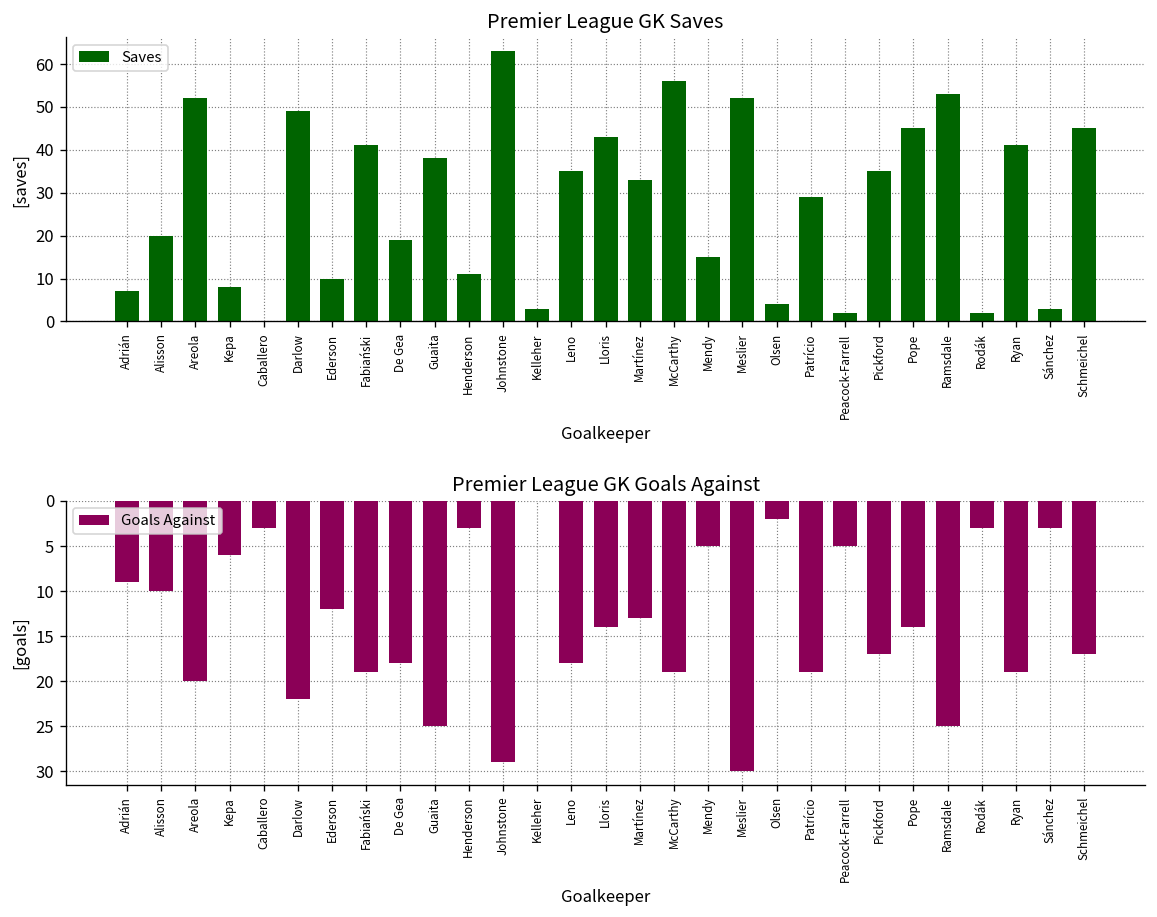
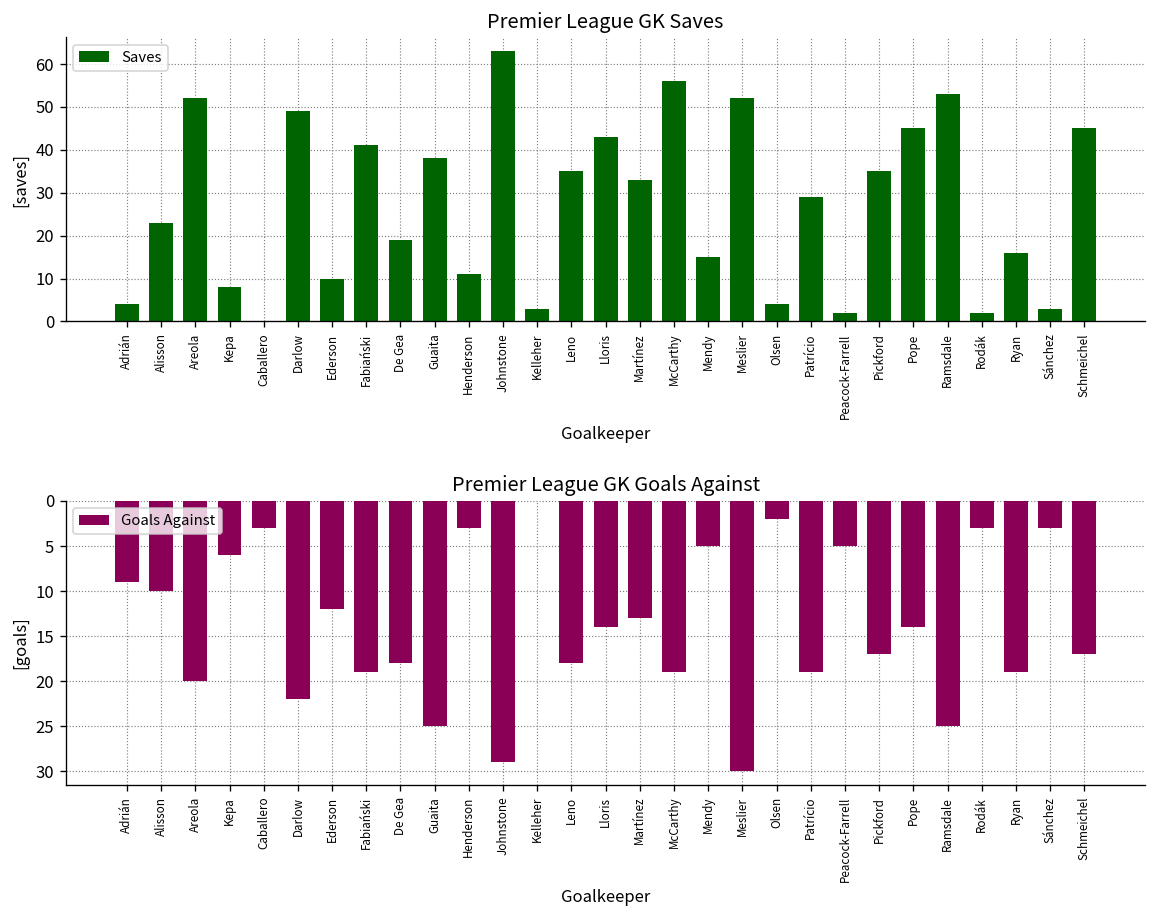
Premier League GK Saves, Adrián: 7 -> 4
Premier League GK Saves, Alisson: 20 -> 23
Premier League GK Saves, Ryan: 41 -> 16
